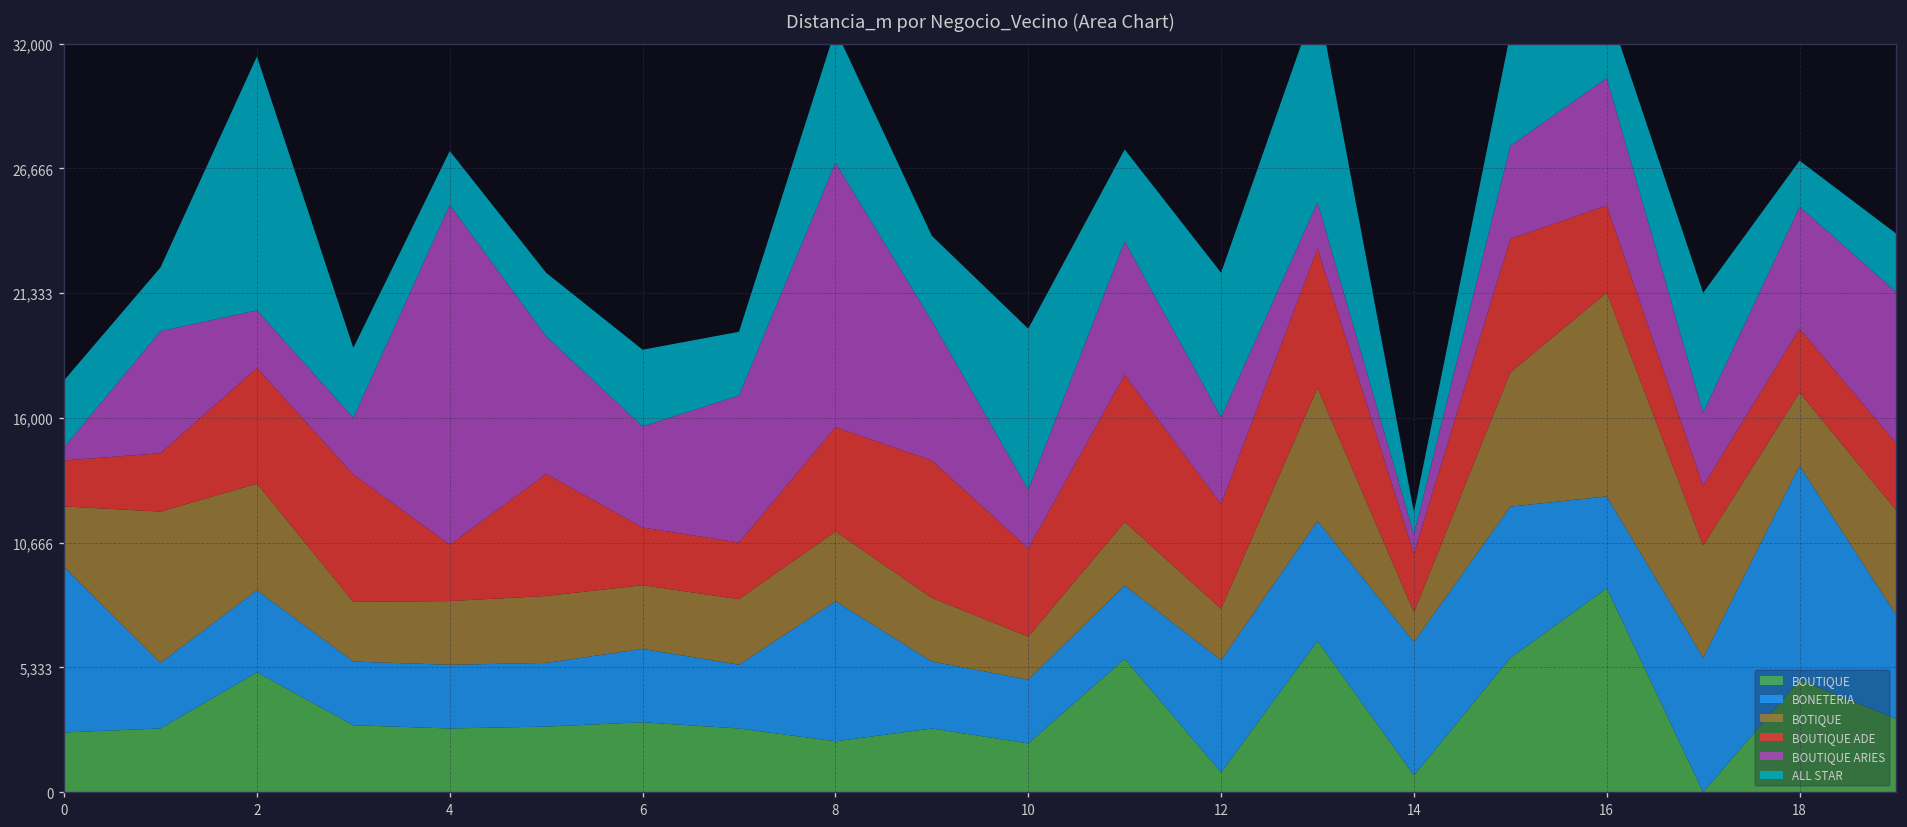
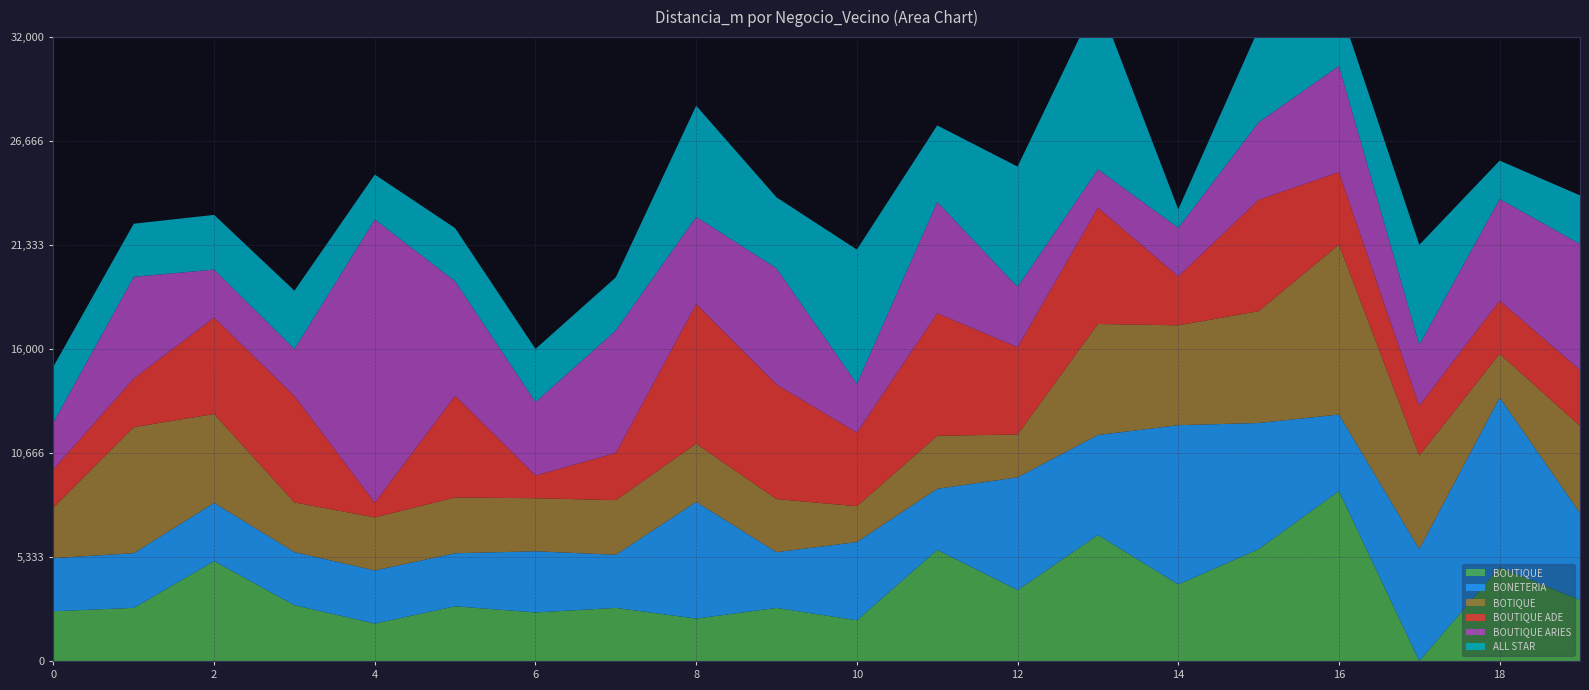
BONETERIA, 0: 7,100 -> 2,700
BOUTIQUE ARIES, 0: 600 -> 2,400
BONETERIA, 2: 3,500 -> 3,000
ALL STAR, 2: 10,800 -> 2,800
BOUTIQUE, 4: 2,700 -> 1,900
BOUTIQUE ADE, 4: 2,400 -> 800
BOUTIQUE, 6: 3,000 -> 2,500
BOUTIQUE ADE, 6: 2,500 -> 1,200
BOUTIQUE ARIES, 6: 4,300 -> 3,800
ALL STAR, 6: 3,300 -> 2,700
BOUTIQUE ADE, 8: 4,500 -> 7,200
BOUTIQUE ARIES, 8: 11,300 -> 4,500
BONETERIA, 10: 2,700 -> 4,000
BOUTIQUE, 12: 800 -> 3,600
BONETERIA, 12: 4,800 -> 5,800
BOUTIQUE ARIES, 12: 3,700 -> 3,100
BOUTIQUE, 14: 700 -> 3,900
BONETERIA, 14: 5,700 -> 8,200
BOTIQUE, 14: 1,300 -> 5,100
BOUTIQUE ARIES, 14: 800 -> 2,500
BONETERIA, 18: 9,200 -> 8,700
BOTIQUE, 18: 3,100 -> 2,200
